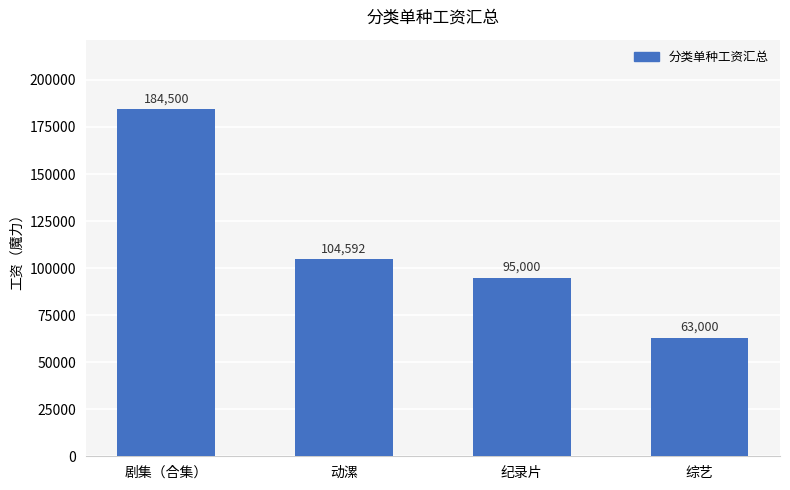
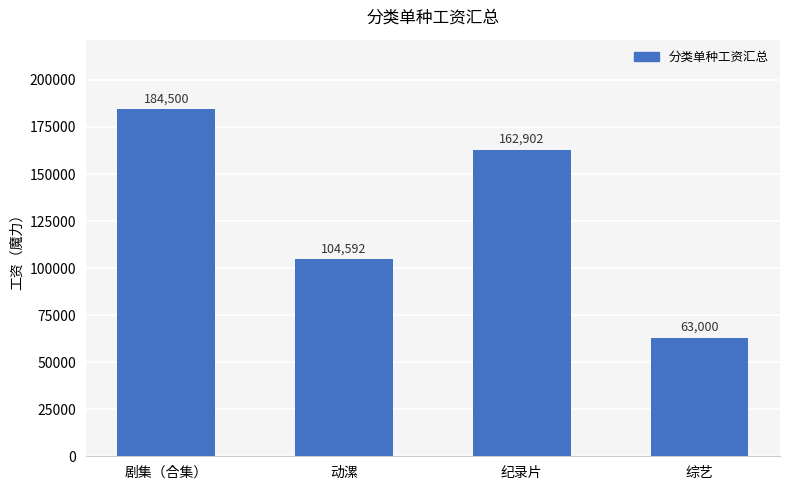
纪录片: 95,000 -> 162,902
